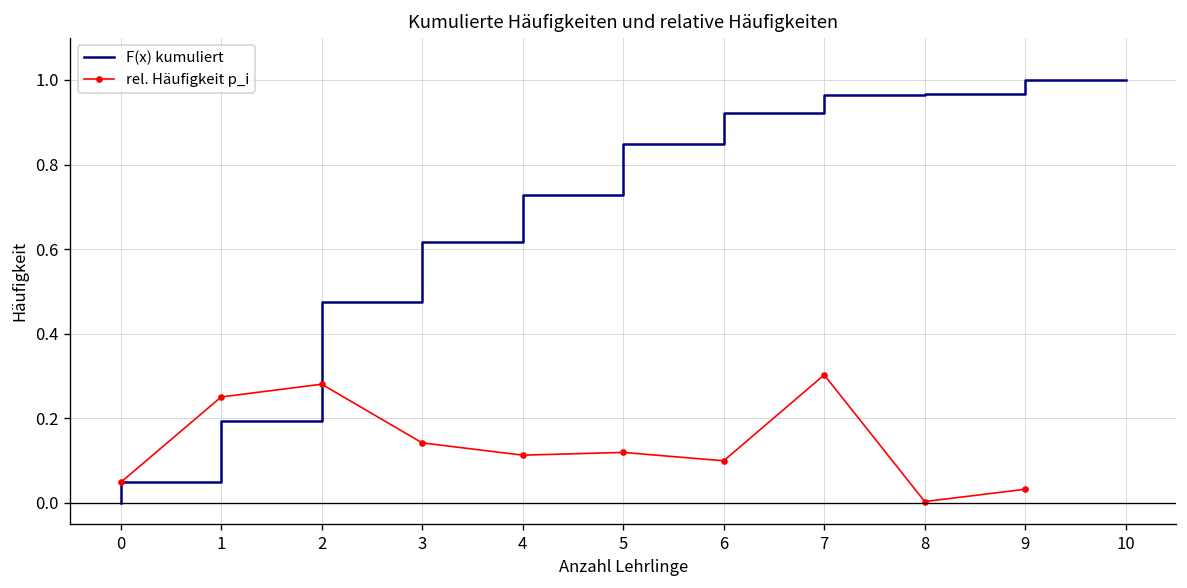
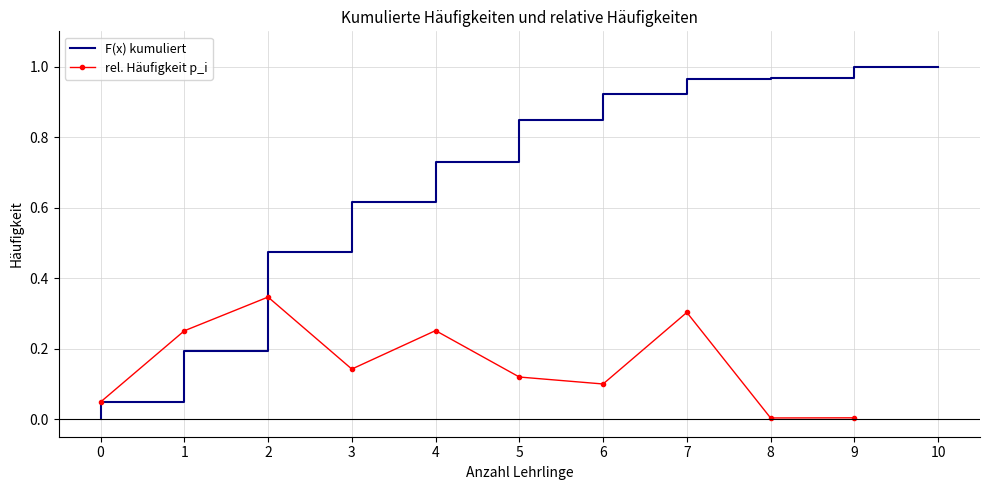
rel. Häufigkeit p_i, 2: 0.28 -> 0.35
rel. Häufigkeit p_i, 4: 0.11 -> 0.25
rel. Häufigkeit p_i, 9: 0.03 -> 0.00
